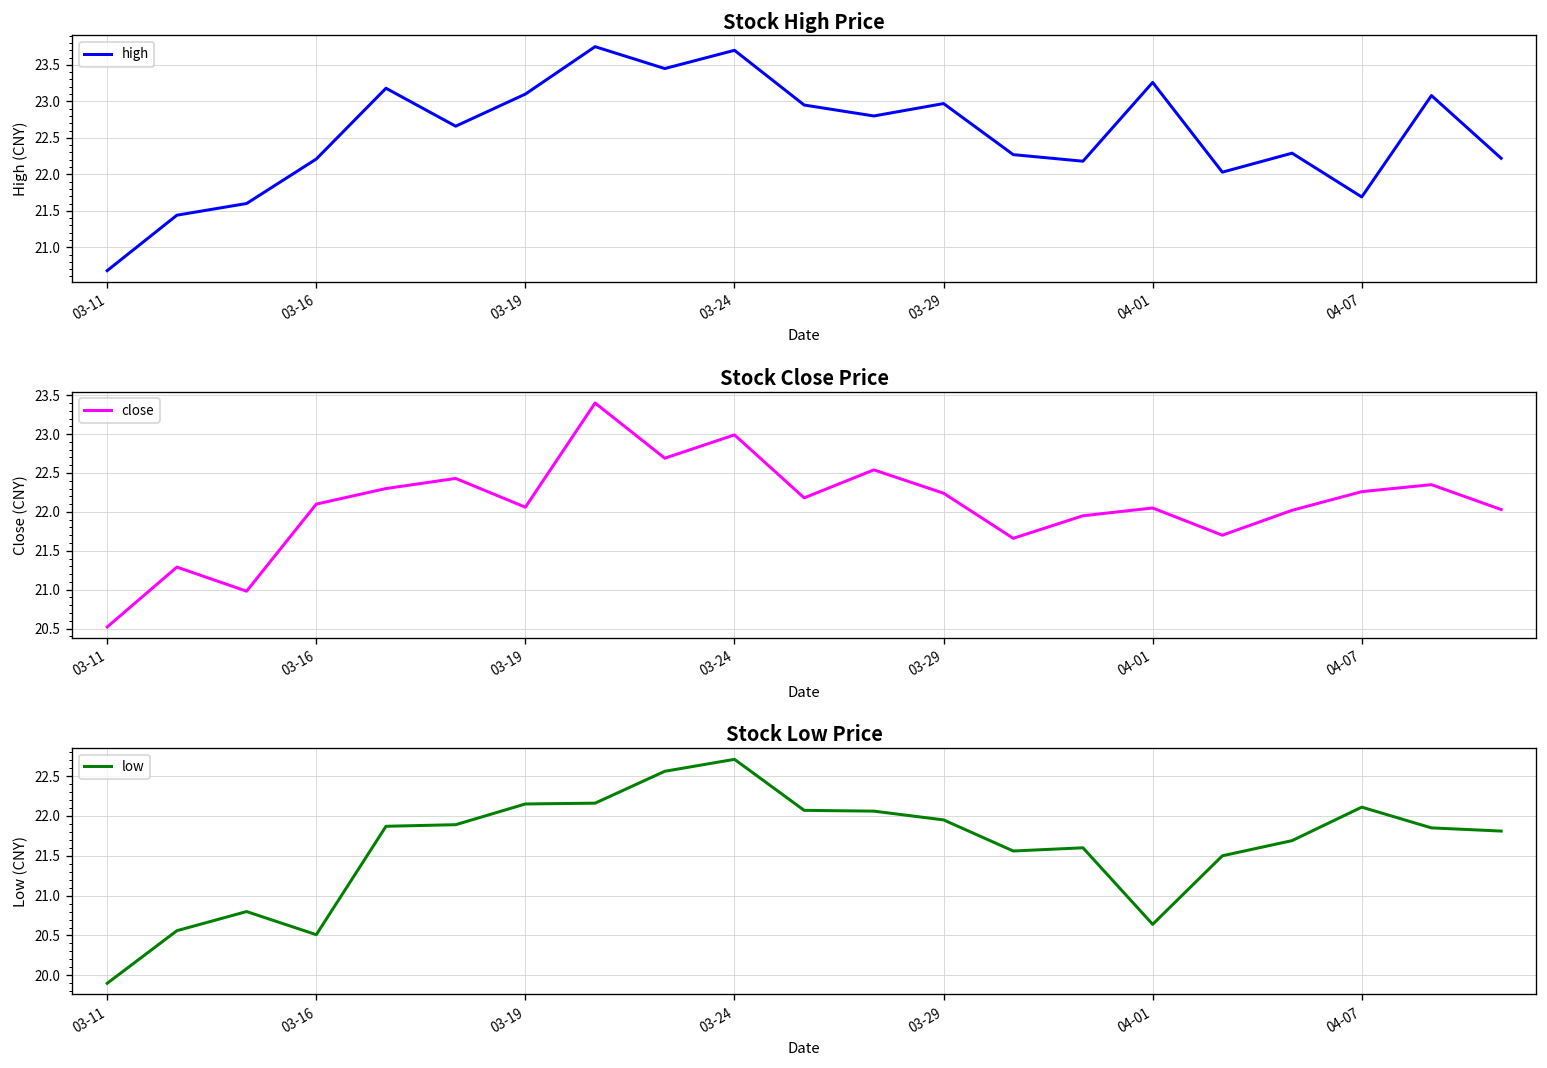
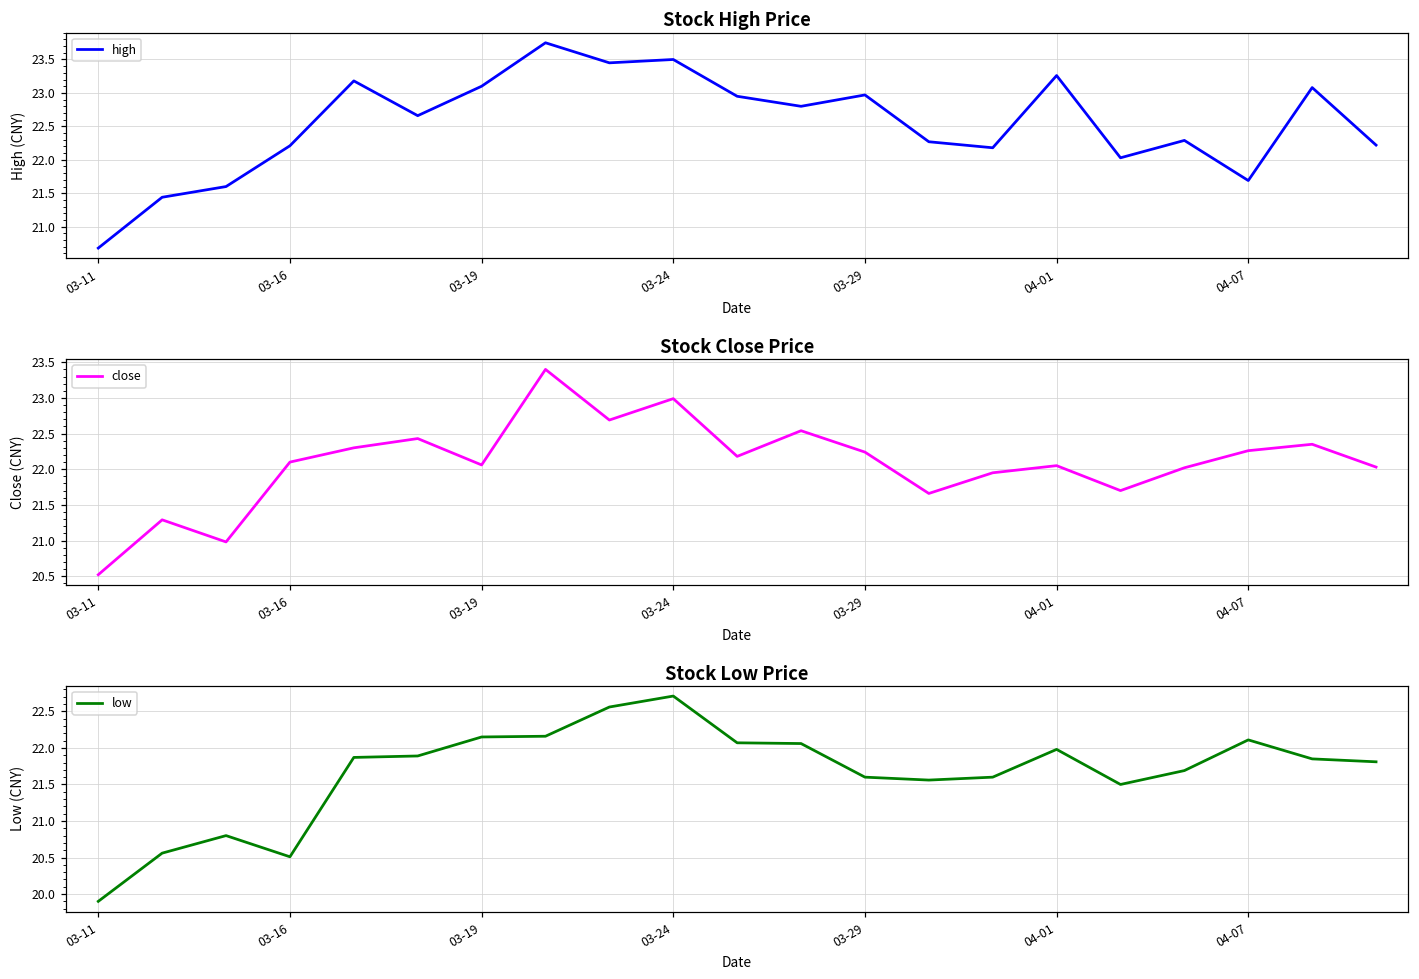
Stock High Price, 03-24: 23.7 -> 23.5
Stock Low Price, 03-29: 22.0 -> 21.6
Stock Low Price, 04-01: 20.6 -> 22.0
